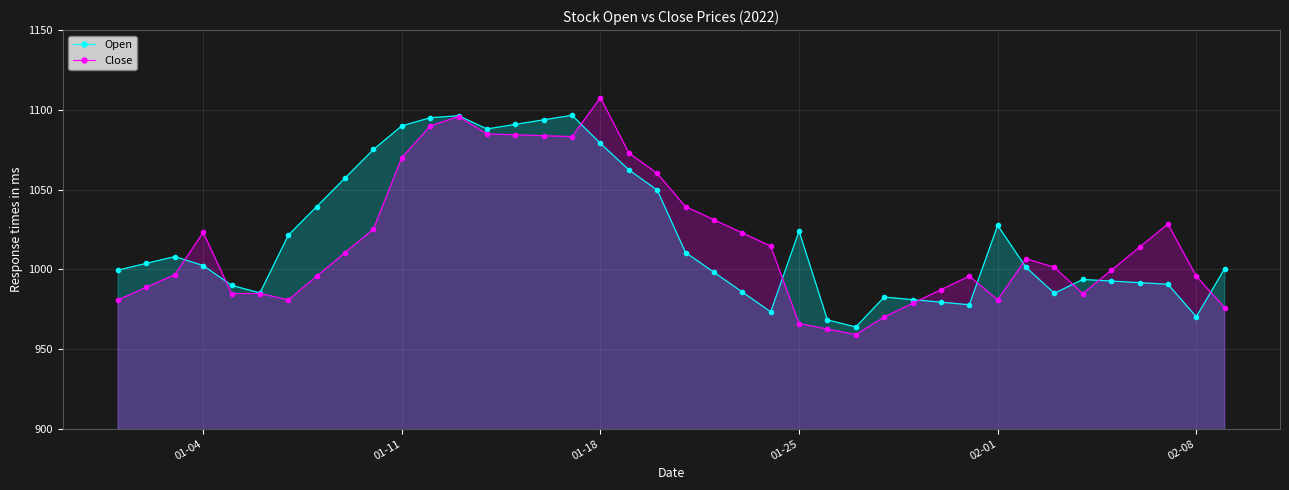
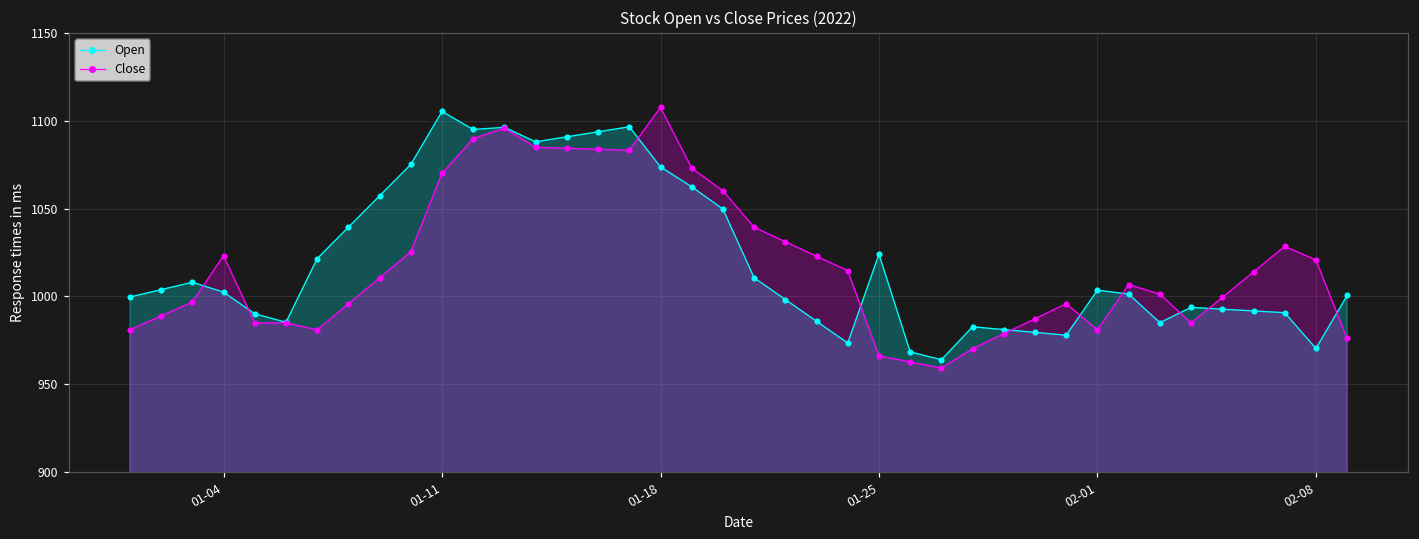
Open, 01-11: 1090 -> 1105
Open, 01-18: 1079 -> 1074
Open, 02-01: 1028 -> 1003
Close, 02-08: 996 -> 1021
